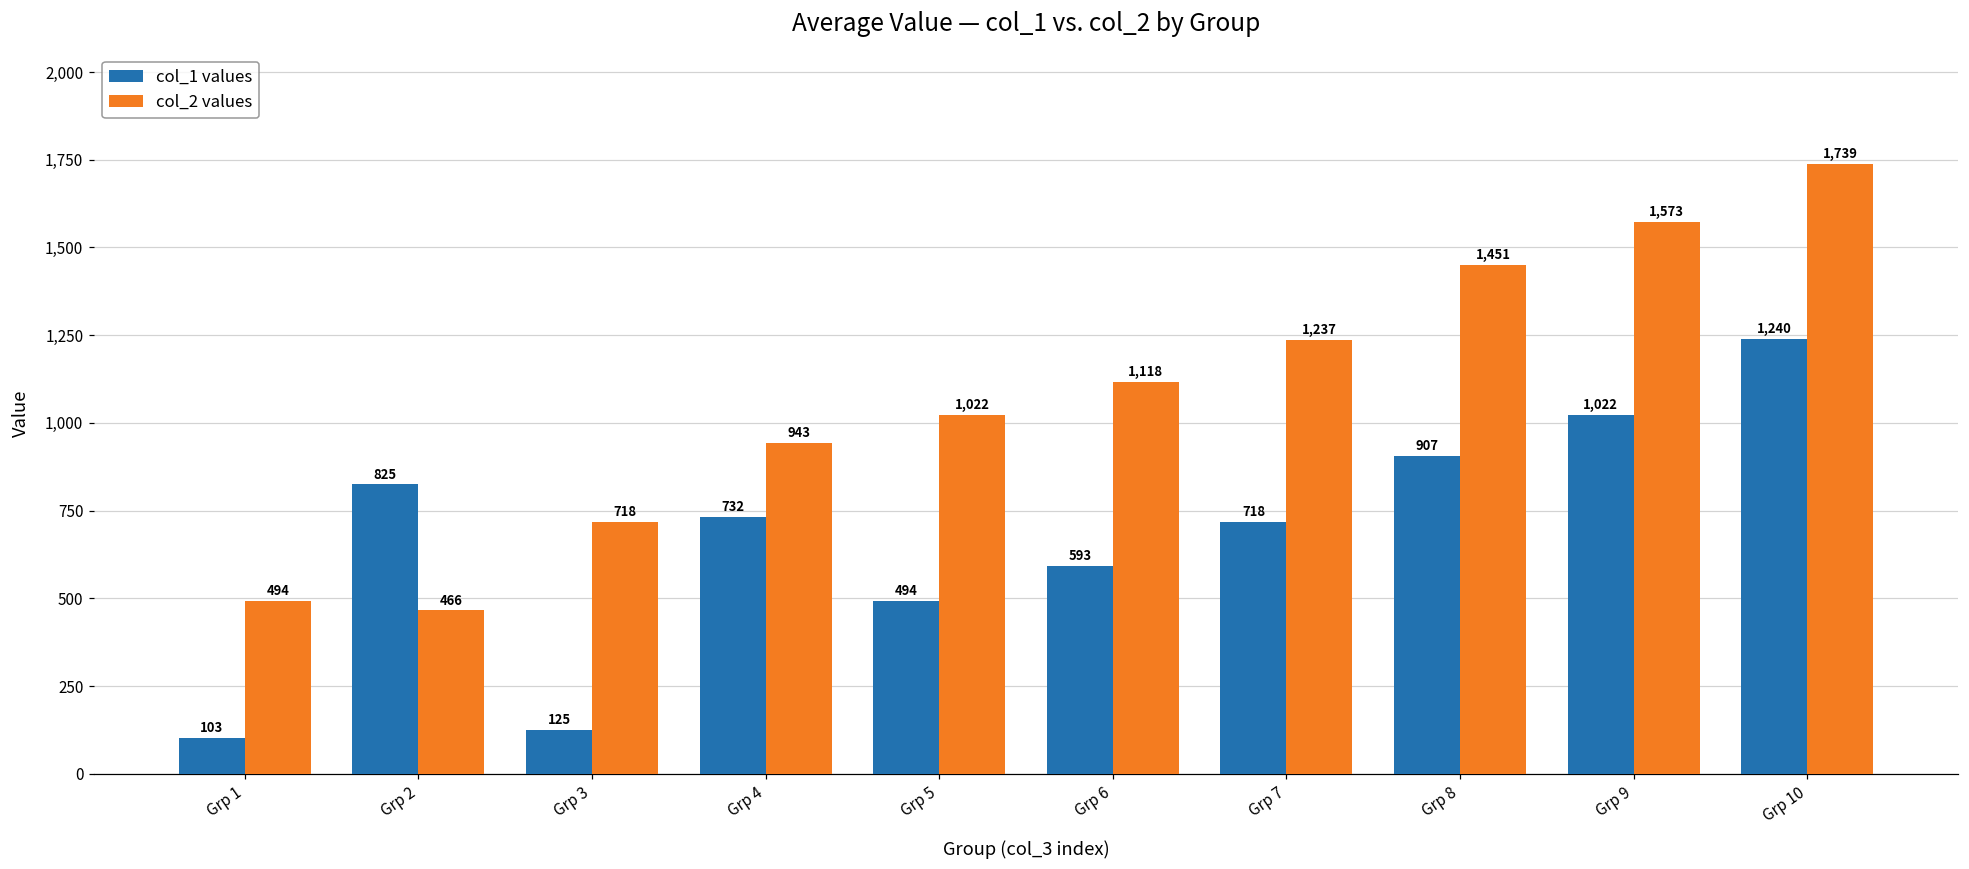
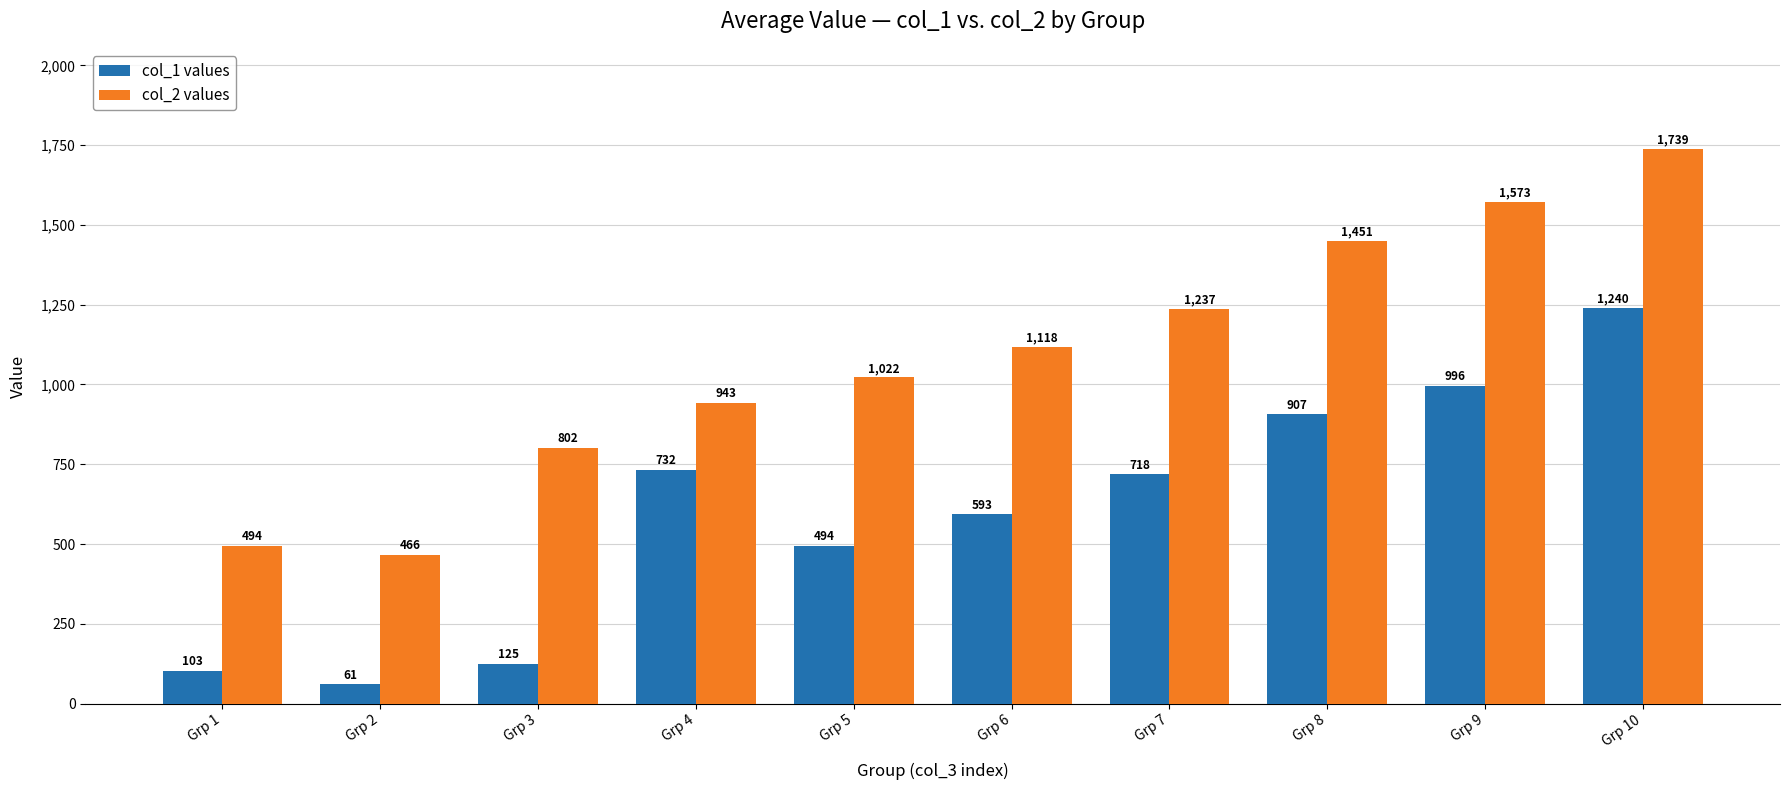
col_1 values, Grp 2: 825 -> 61
col_2 values, Grp 3: 718 -> 802
col_1 values, Grp 9: 1,022 -> 996
